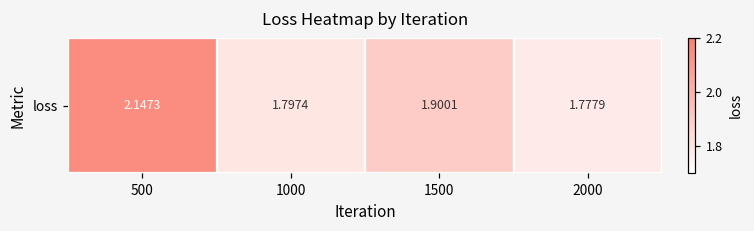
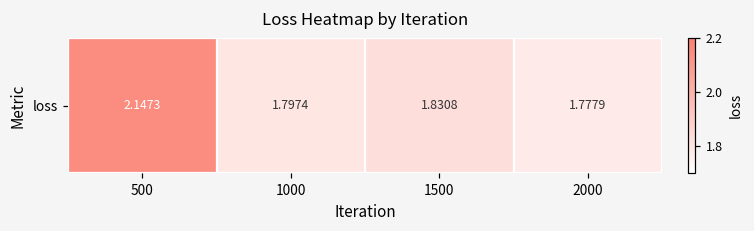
loss, 1500: 1.9001 -> 1.8308
